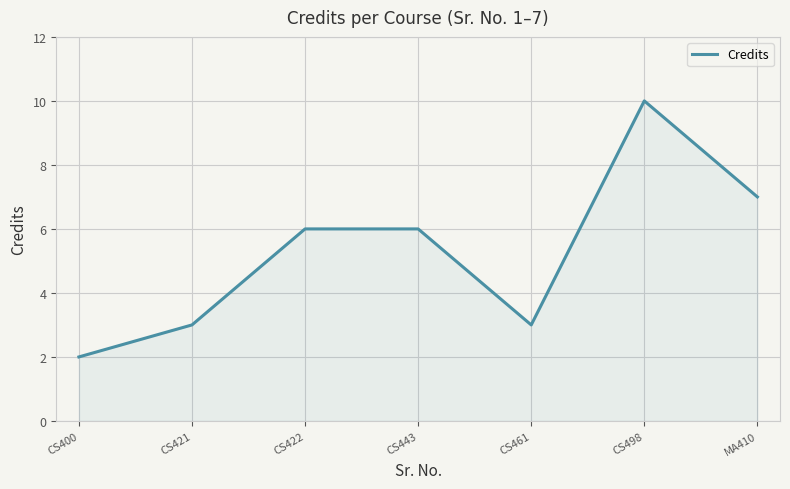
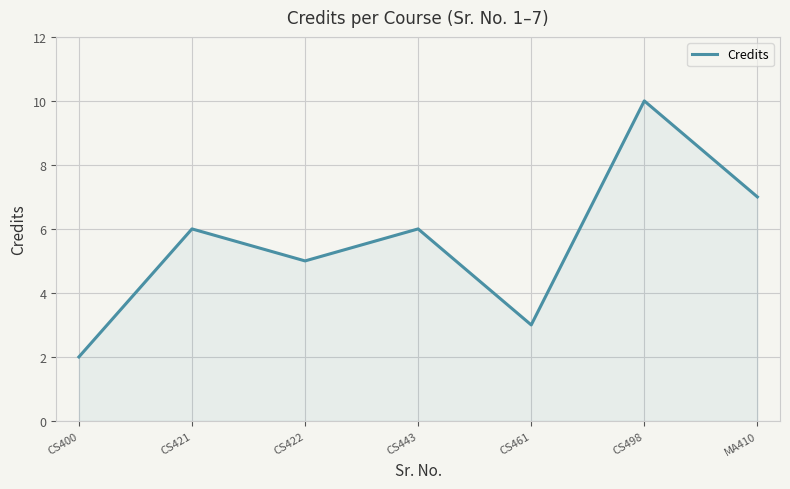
CS421: 3 -> 6
CS422: 6 -> 5
